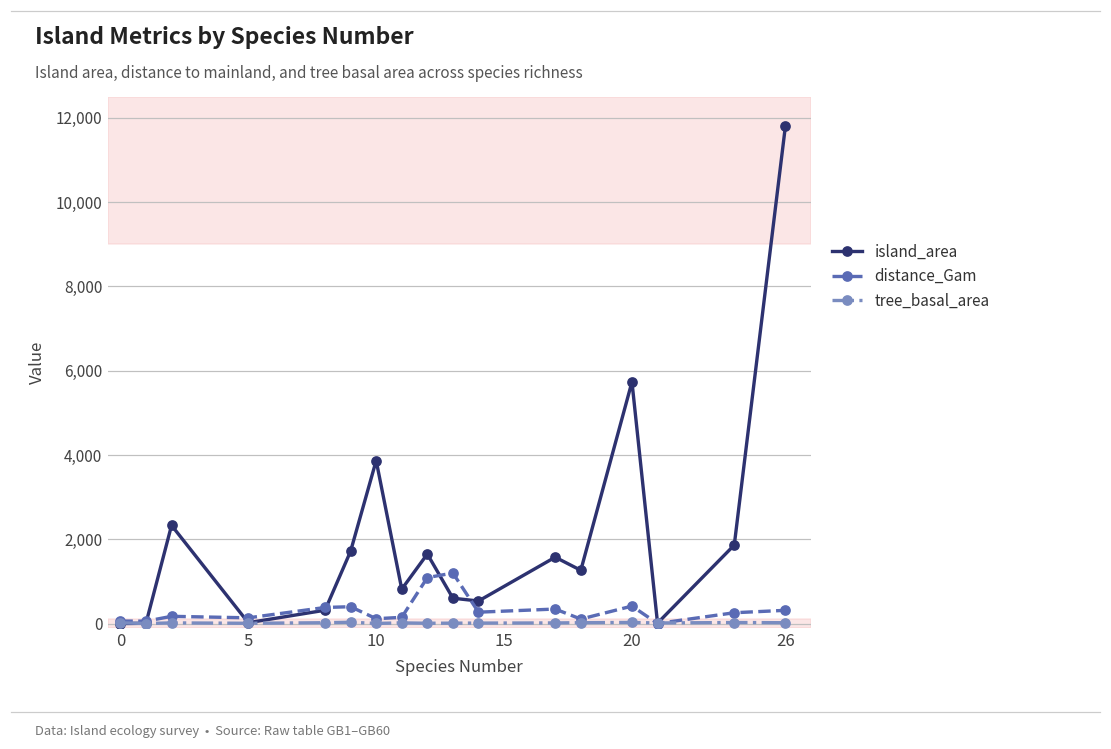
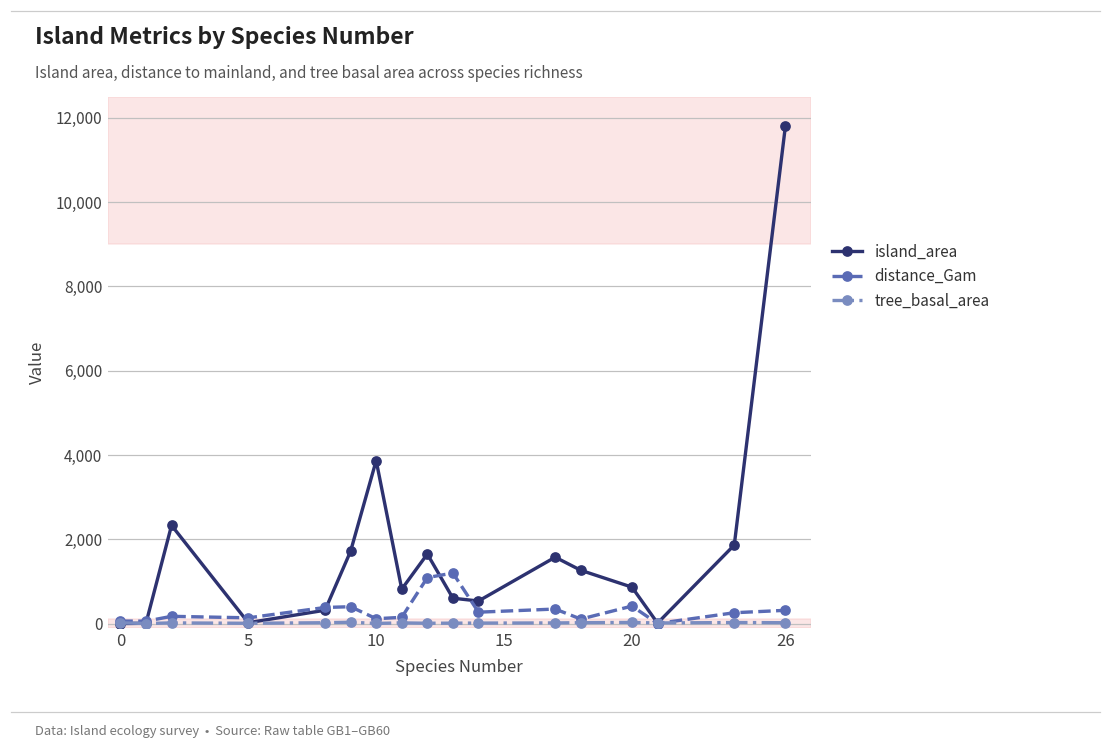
island_area, 20: 5,700 -> 900
